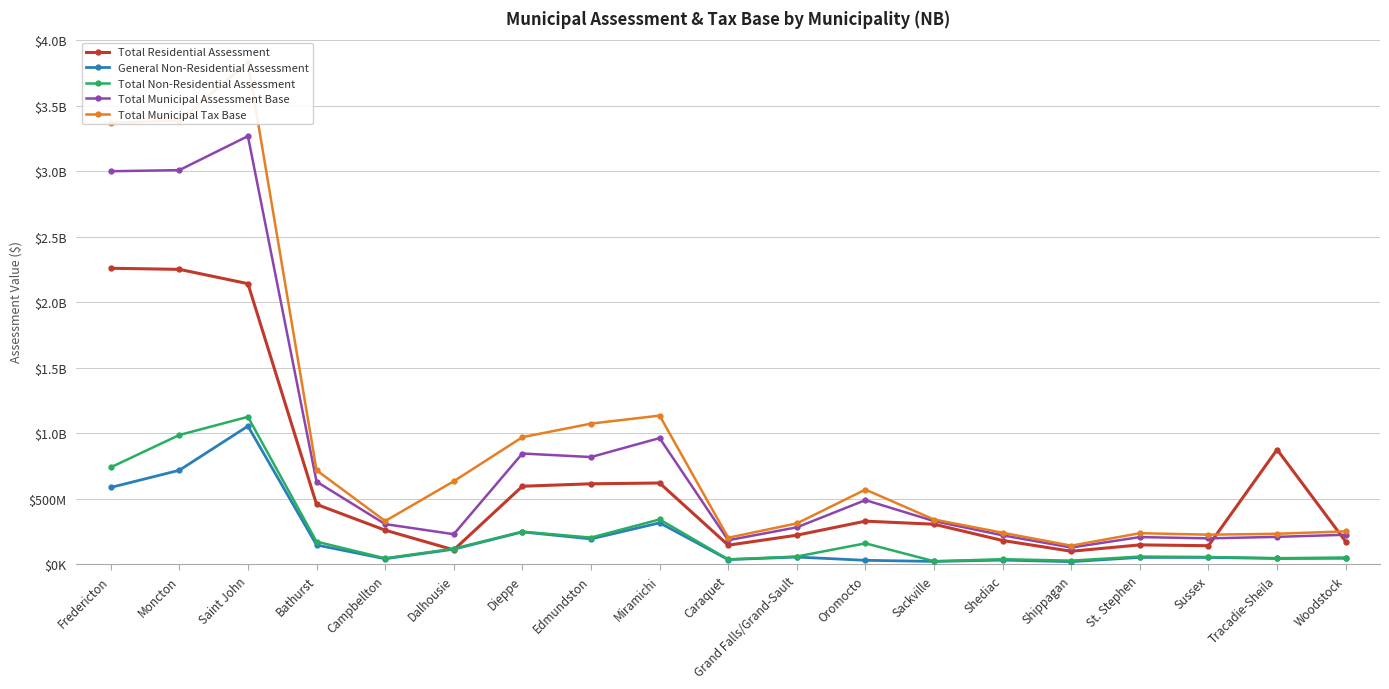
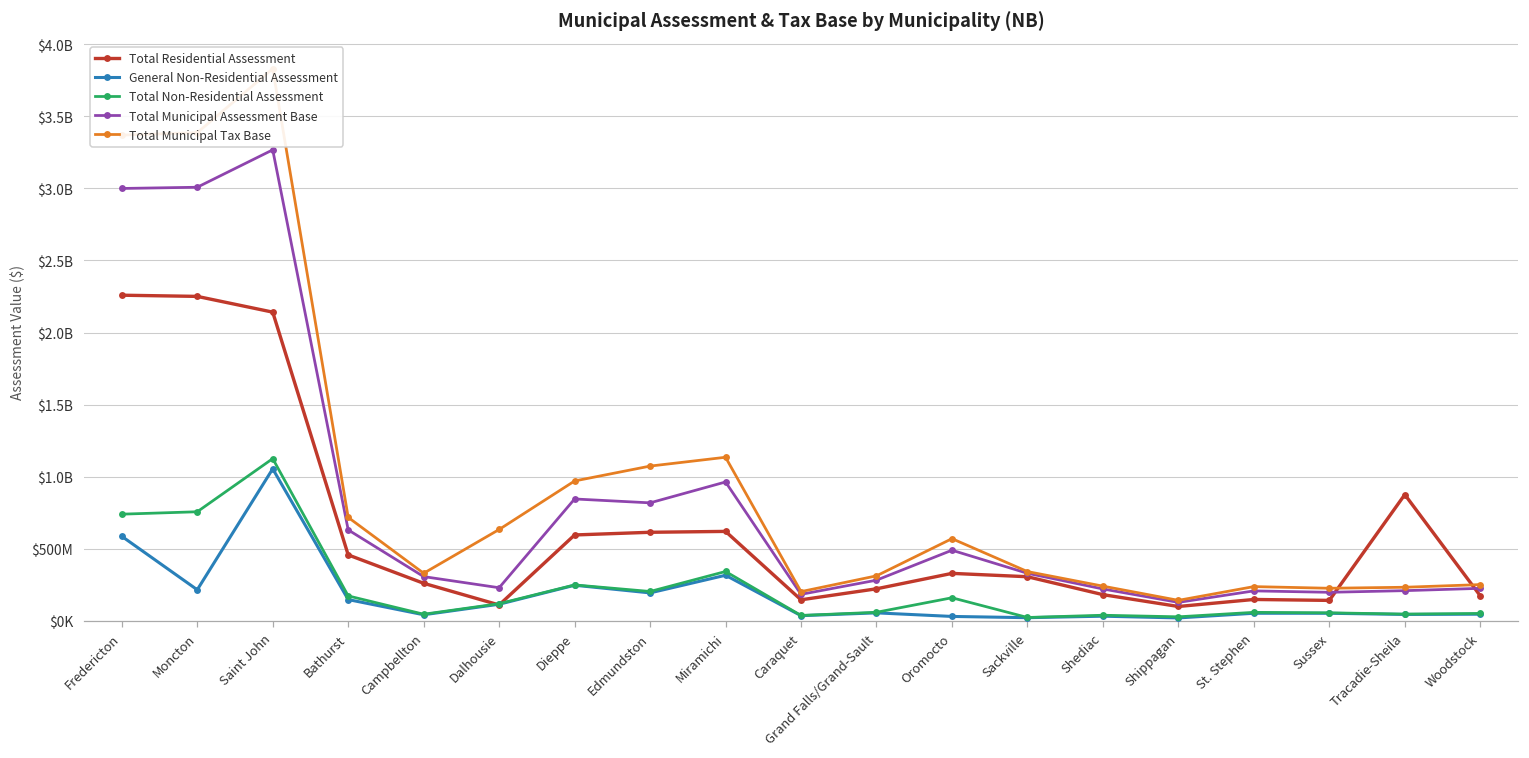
General Non-Residential Assessment, Moncton: $720000000 -> $220000000
Total Non-Residential Assessment, Moncton: $990000000 -> $760000000
